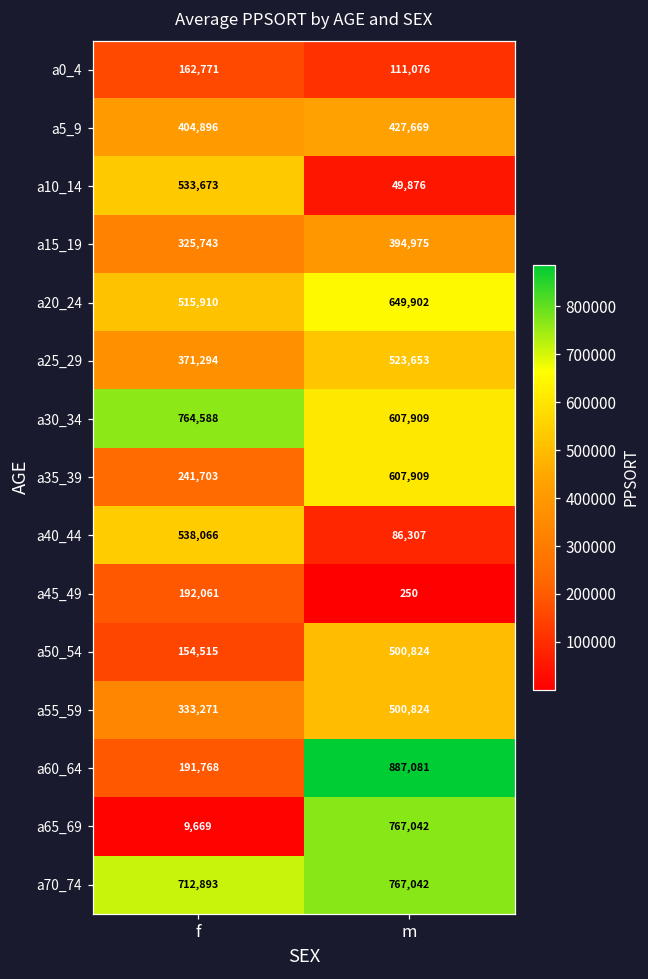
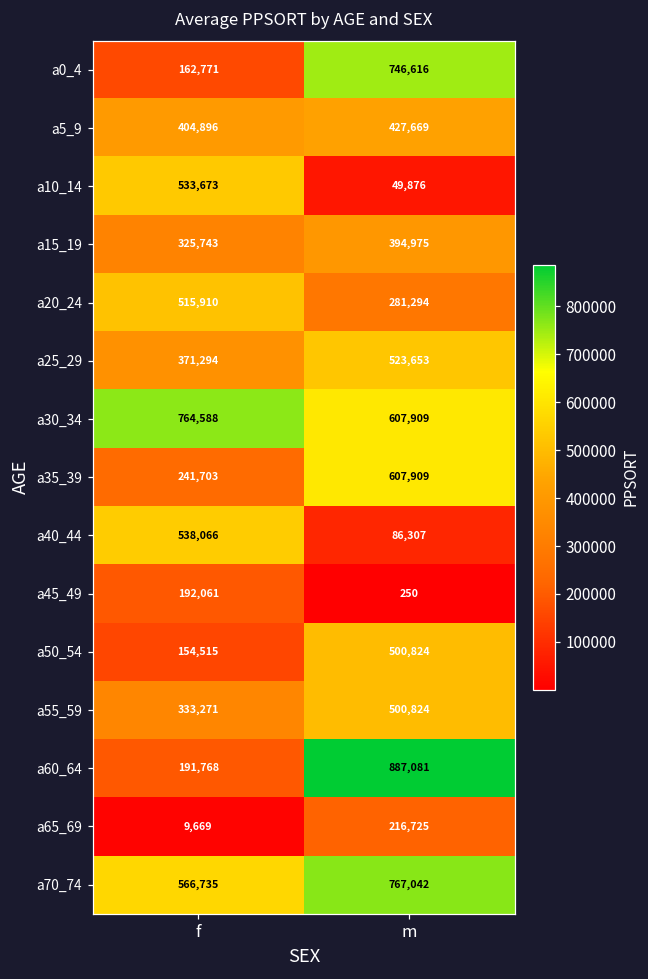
a0_4, m: 111,076 -> 746,616
a20_24, m: 649,902 -> 281,294
a65_69, m: 767,042 -> 216,725
a70_74, f: 712,893 -> 566,735
